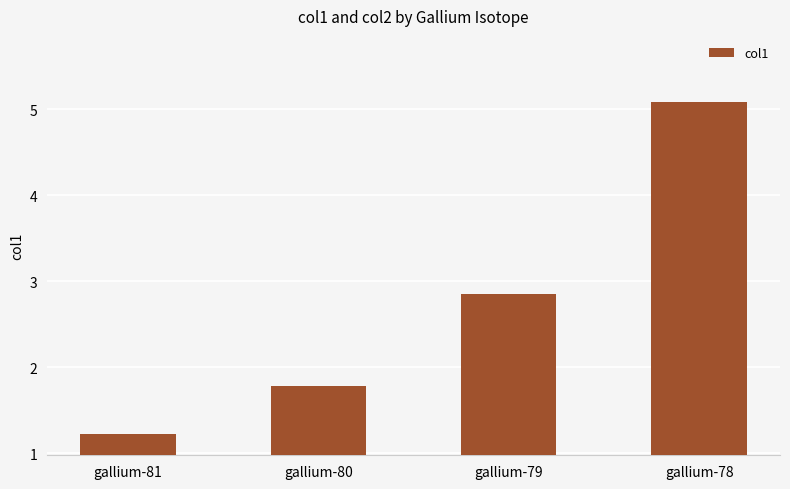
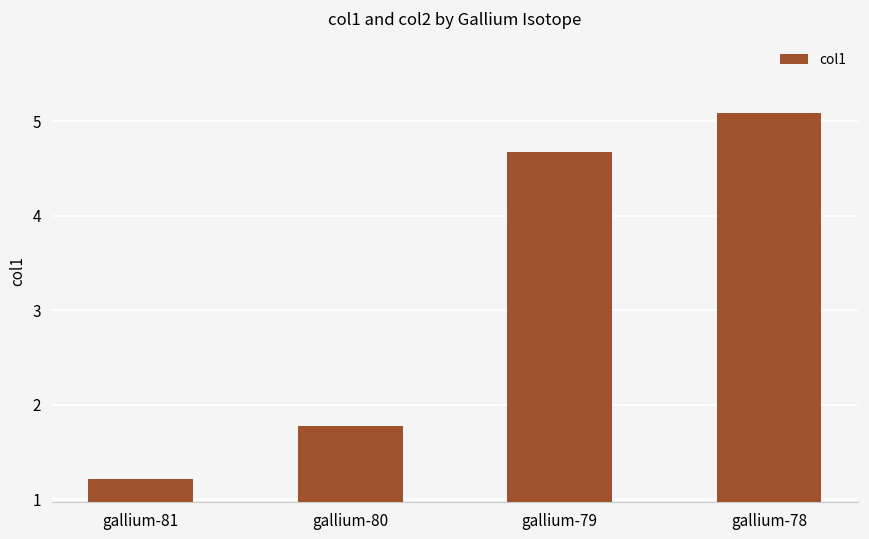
gallium-79: 2.8 -> 4.7
